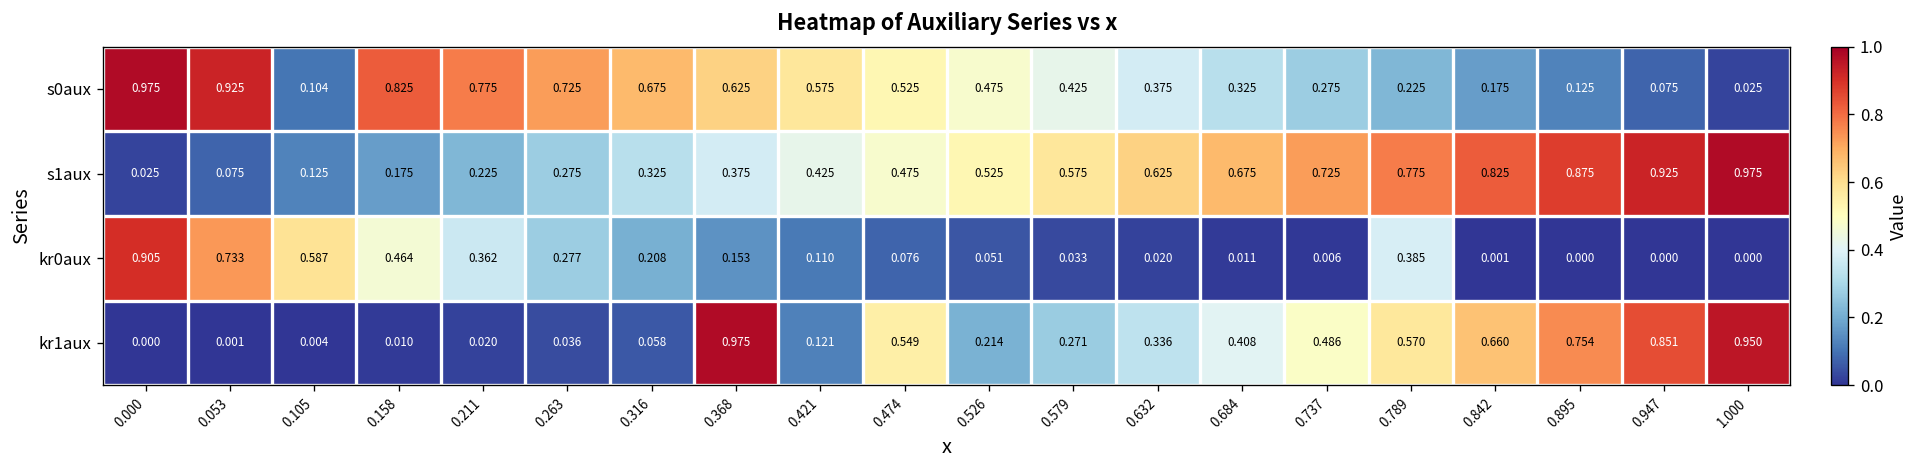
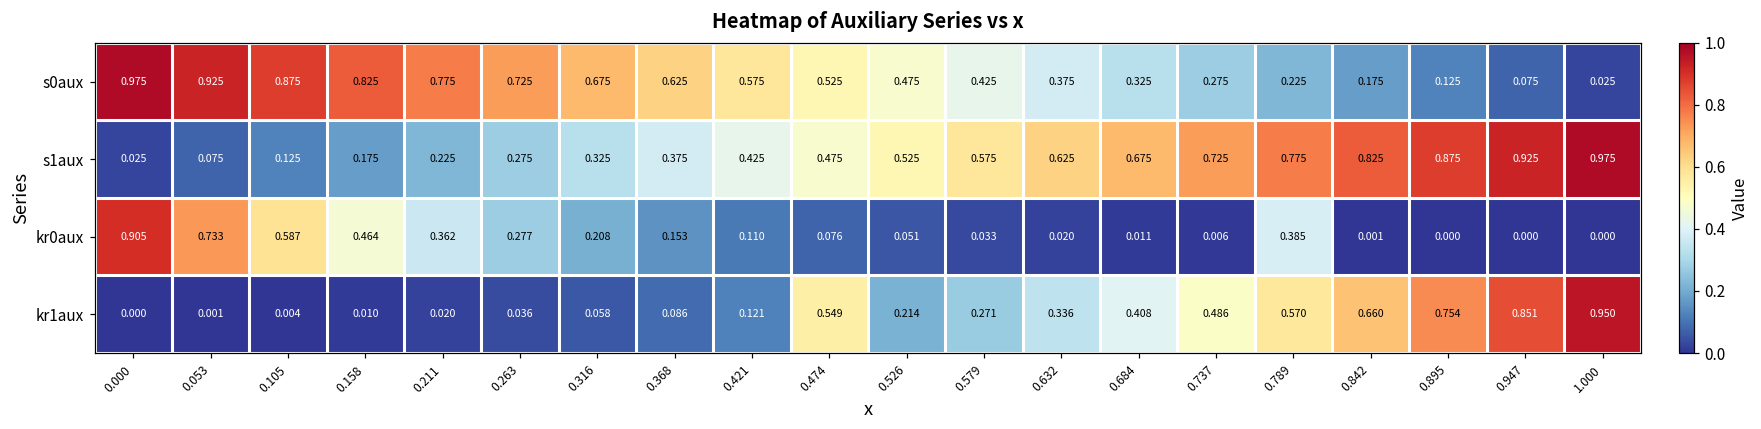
s0aux, 0.105: 0.104 -> 0.875
kr1aux, 0.368: 0.975 -> 0.086
